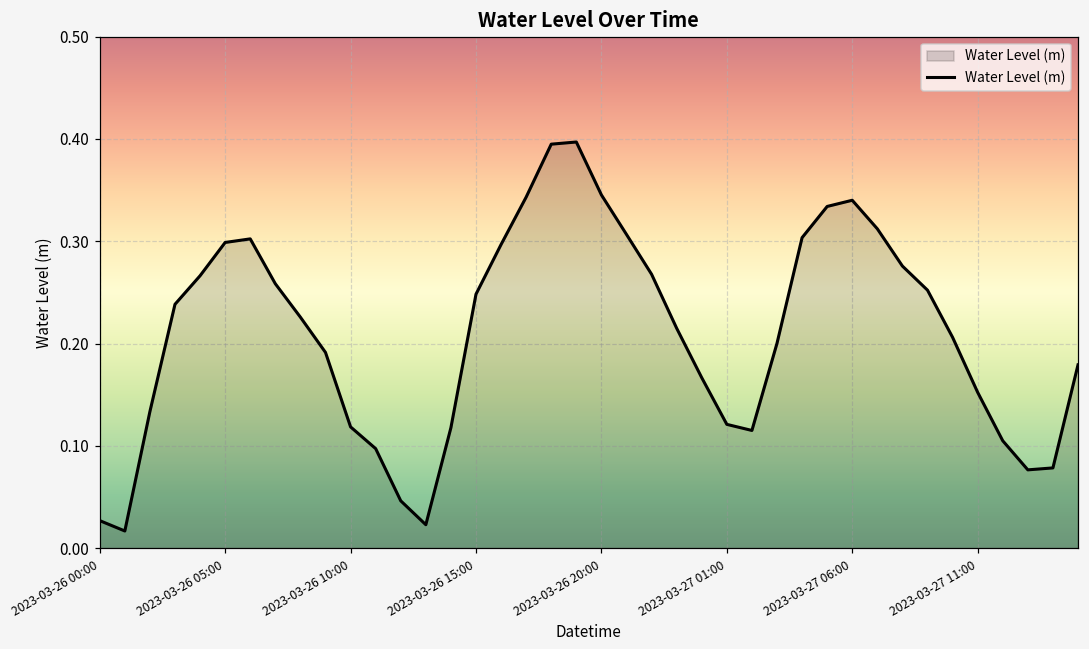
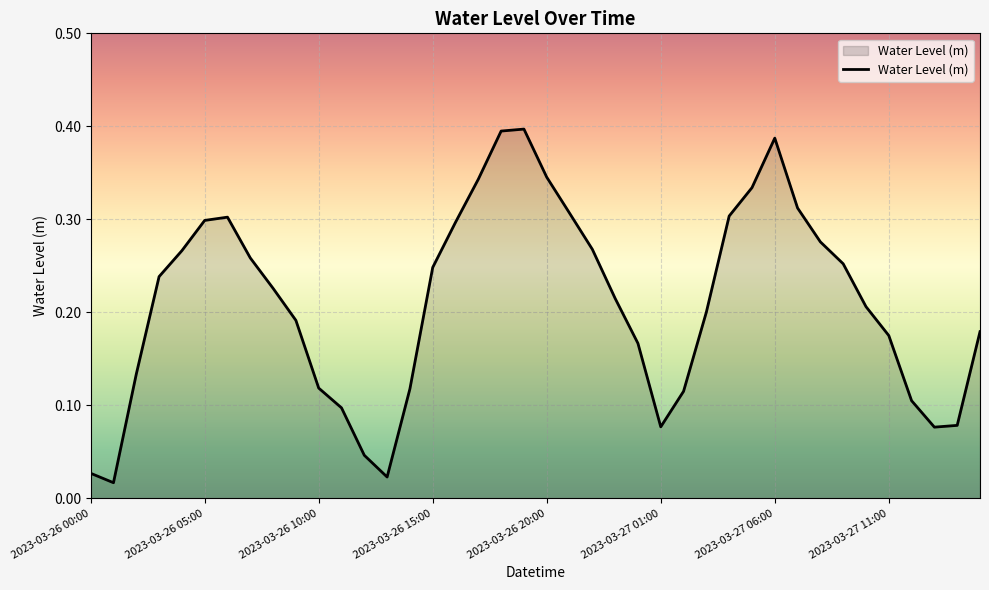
2023-03-27 01:00: 0.12 -> 0.08
2023-03-27 06:00: 0.34 -> 0.39
2023-03-27 11:00: 0.15 -> 0.18
